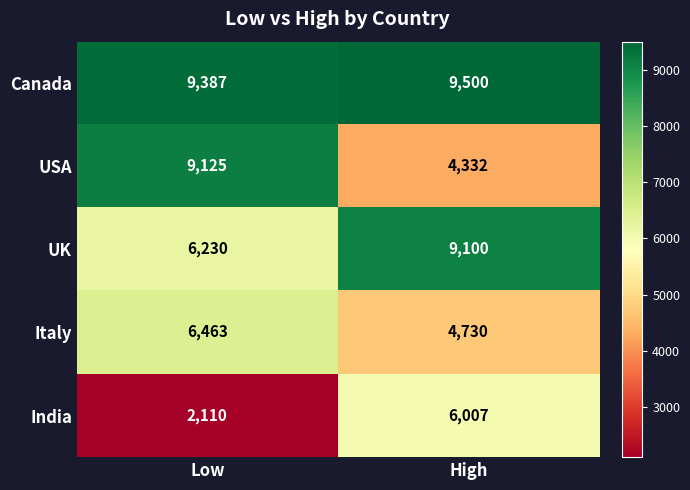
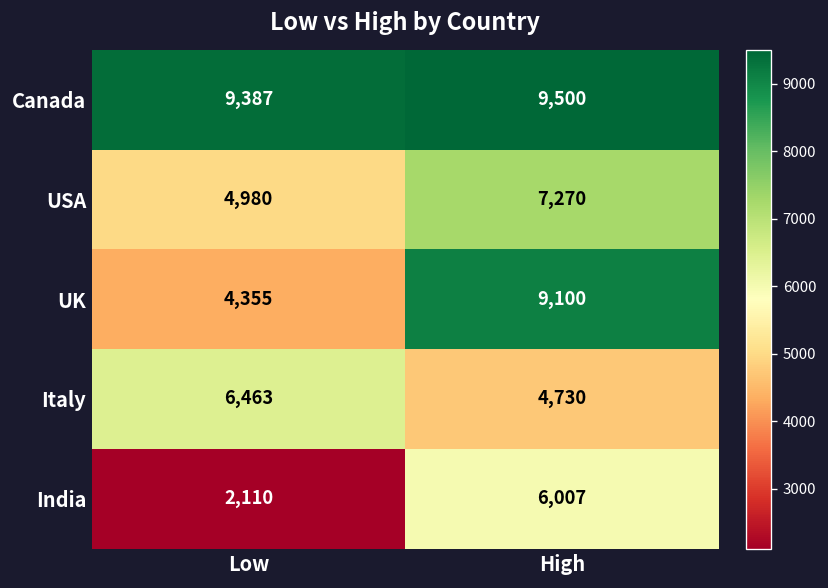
USA, Low: 9,125 -> 4,980
USA, High: 4,332 -> 7,270
UK, Low: 6,230 -> 4,355
